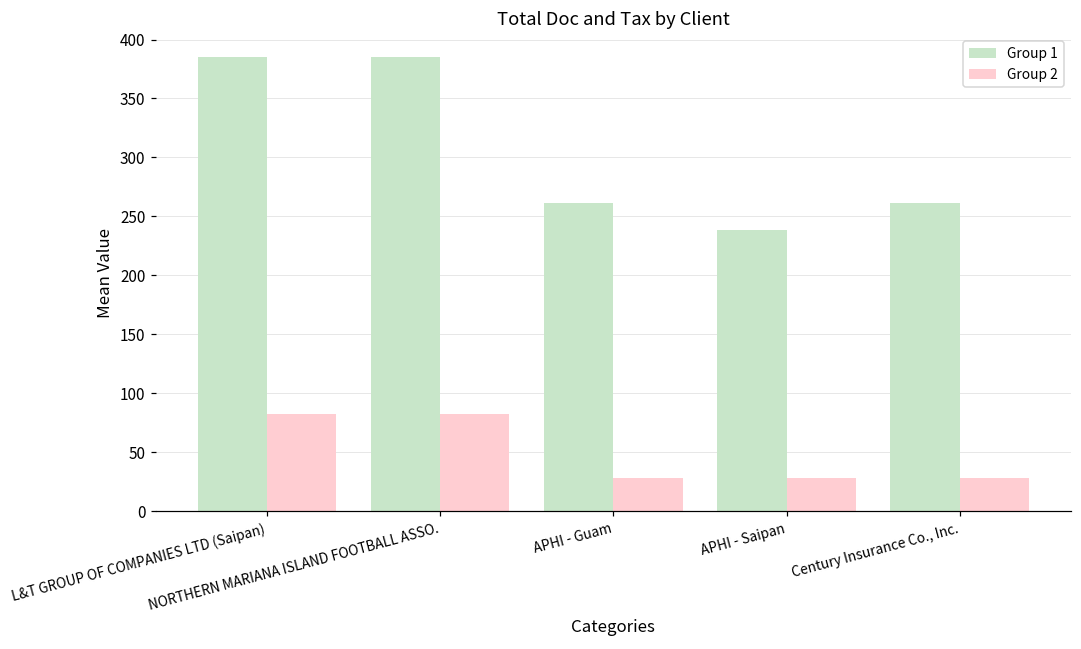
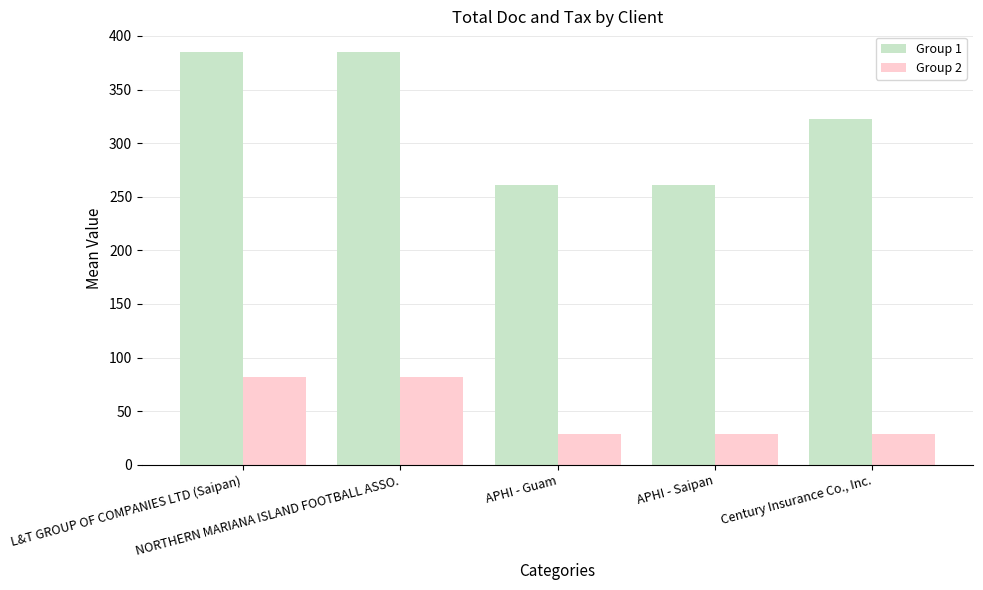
Group 1, APHI - Saipan: 238 -> 261
Group 1, Century Insurance Co., Inc.: 261 -> 322
